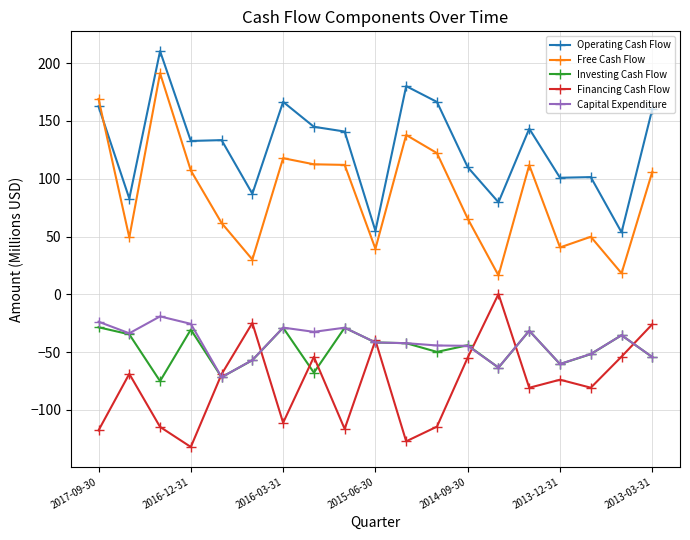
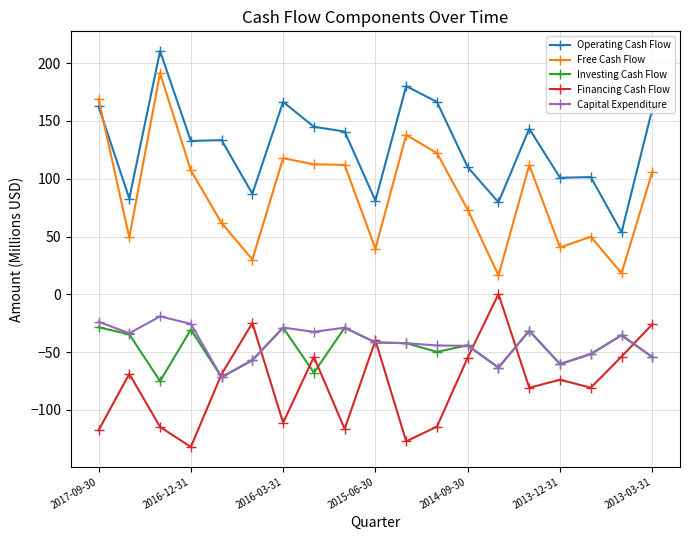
Operating Cash Flow, 2015-06-30: 55 -> 81
Free Cash Flow, 2014-09-30: 65 -> 73
